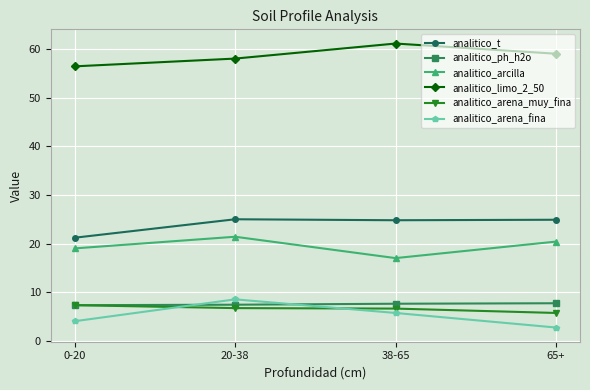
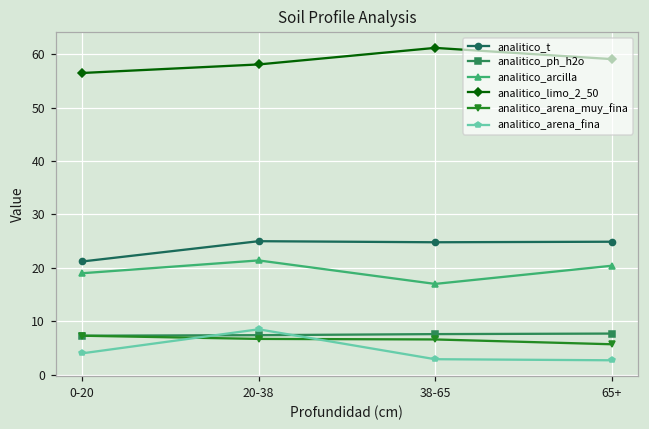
analitico_arena_fina, 38-65: 6 -> 3
